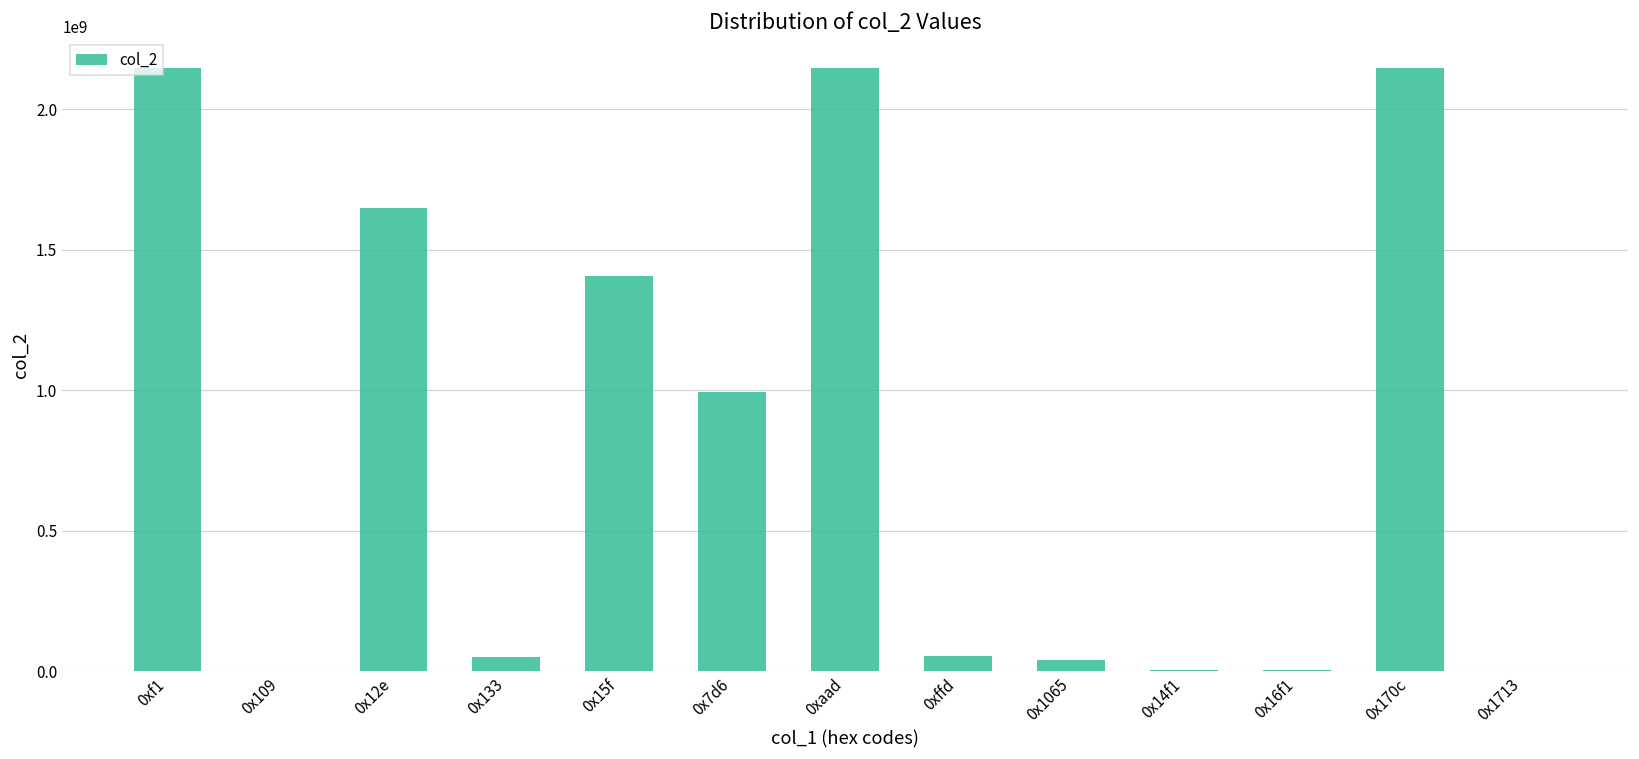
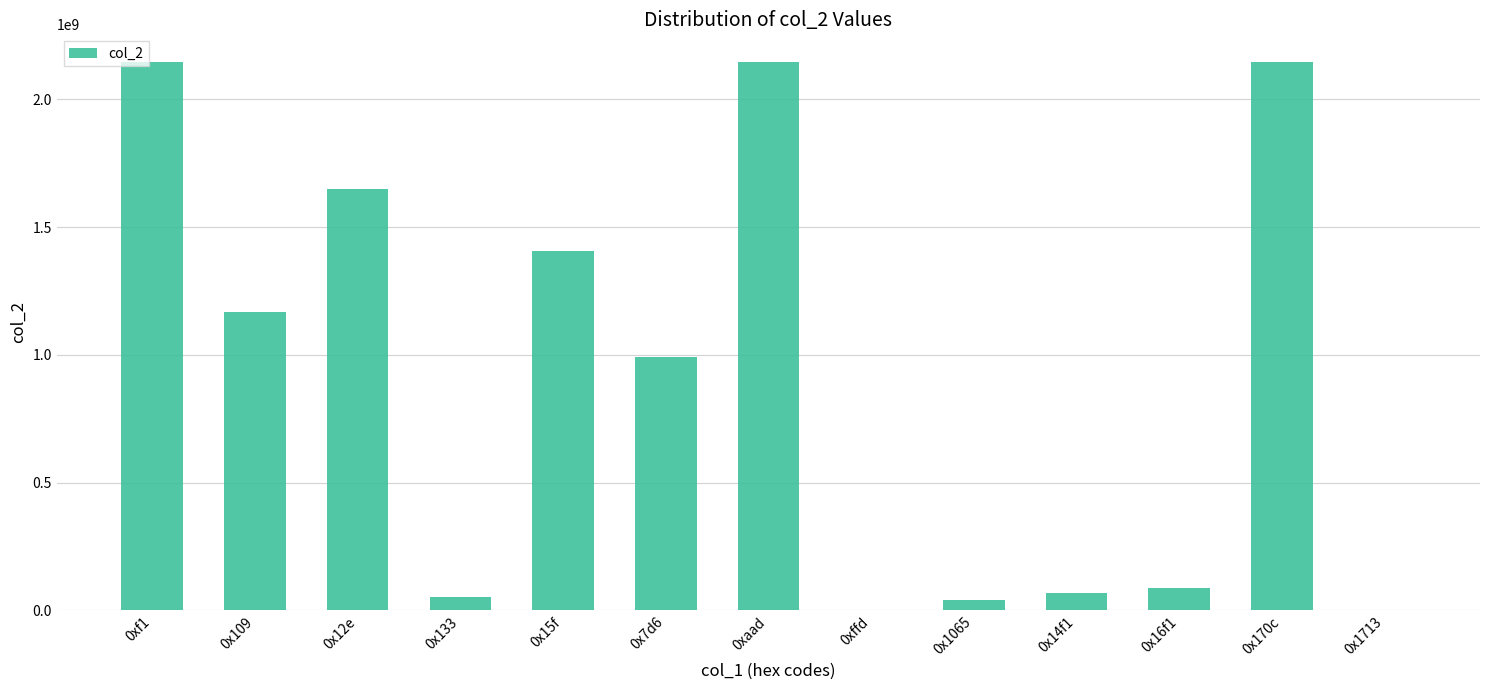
0x109: 0 -> 1170000000
0xffd: 60000000 -> 0
0x14f1: 0 -> 70000000
0x16f1: 0 -> 90000000
